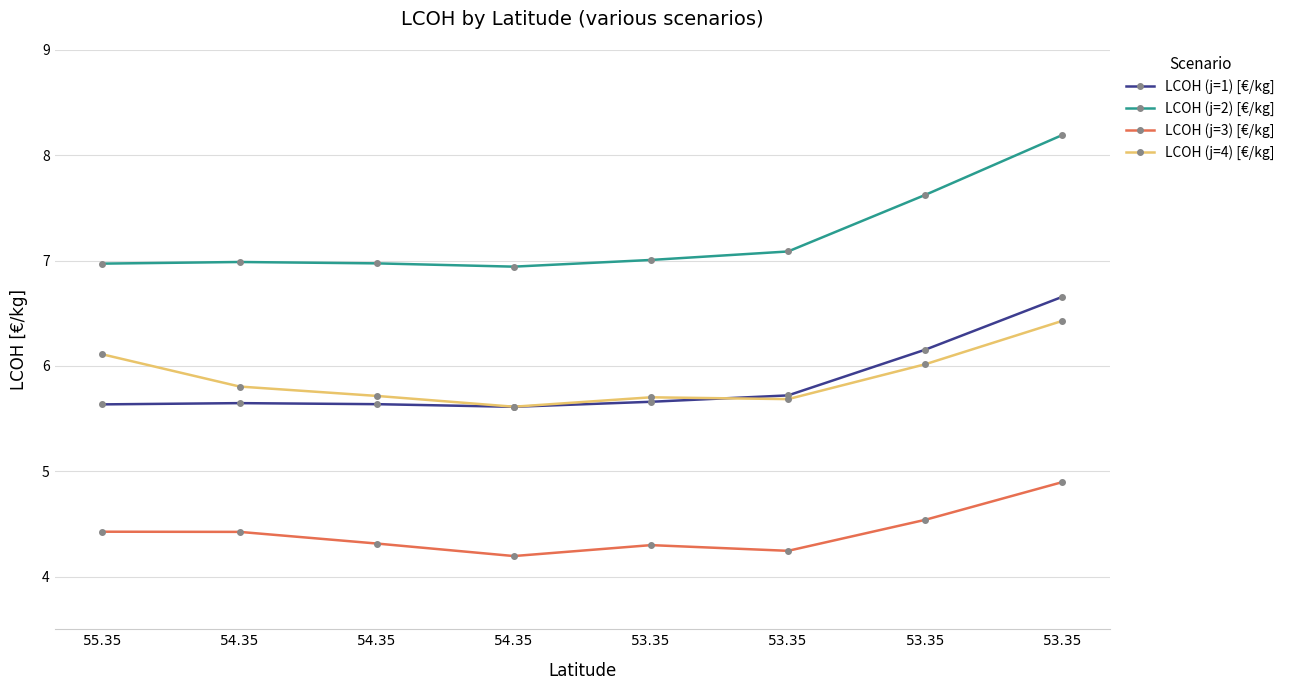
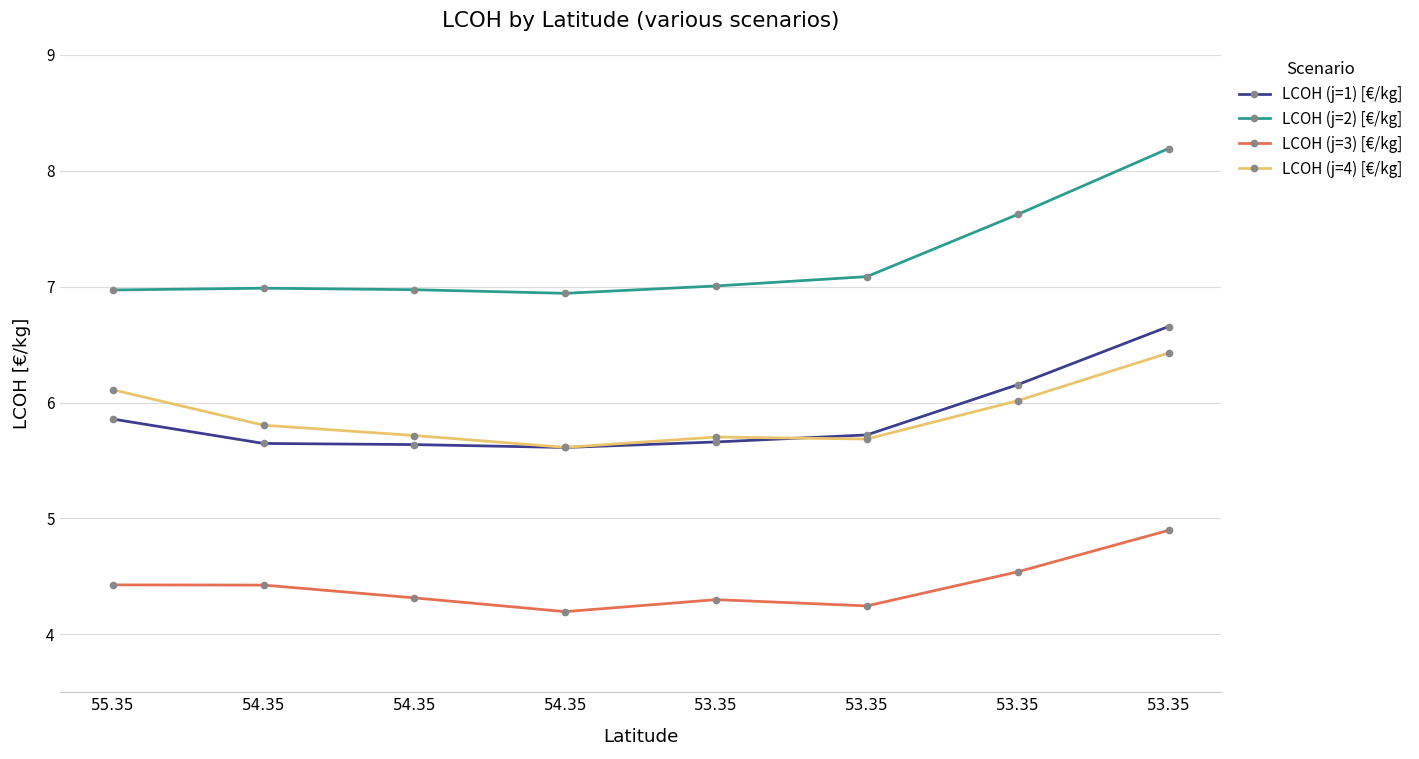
LCOH (j=1) [€/kg], 55.35: 5.64 -> 5.86
